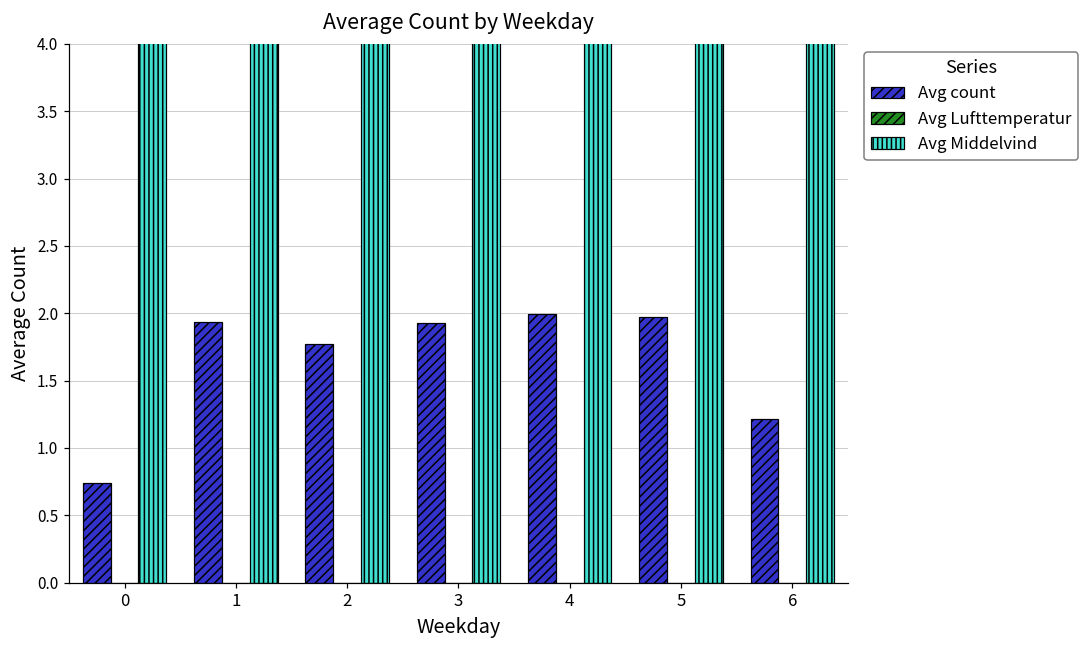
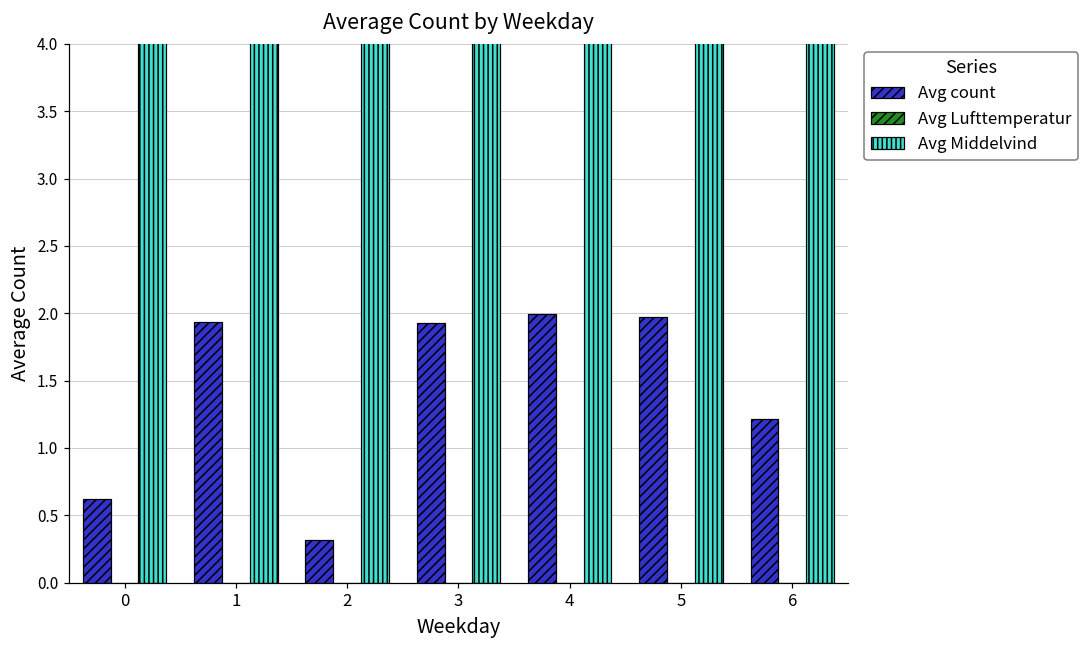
Avg count, 0: 0.74 -> 0.63
Avg count, 2: 1.77 -> 0.31
